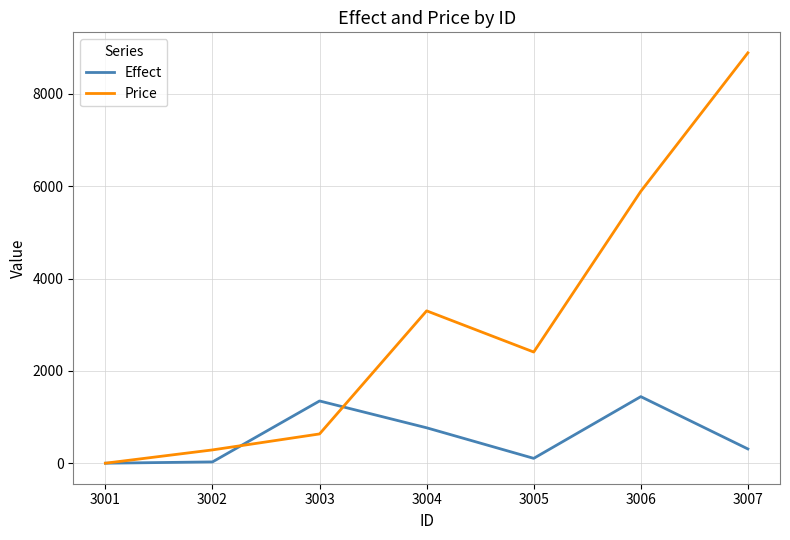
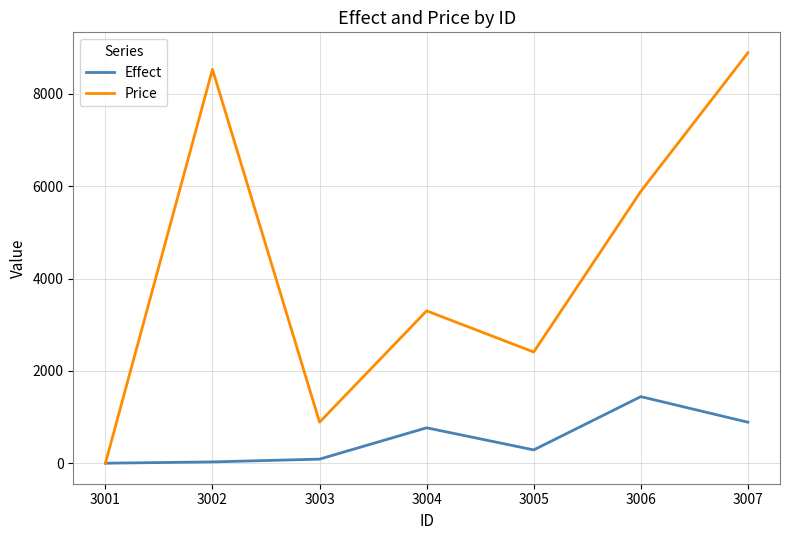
Price, 3002: 300 -> 8500
Effect, 3003: 1300 -> 100
Price, 3003: 600 -> 900
Effect, 3005: 100 -> 300
Effect, 3007: 300 -> 900
